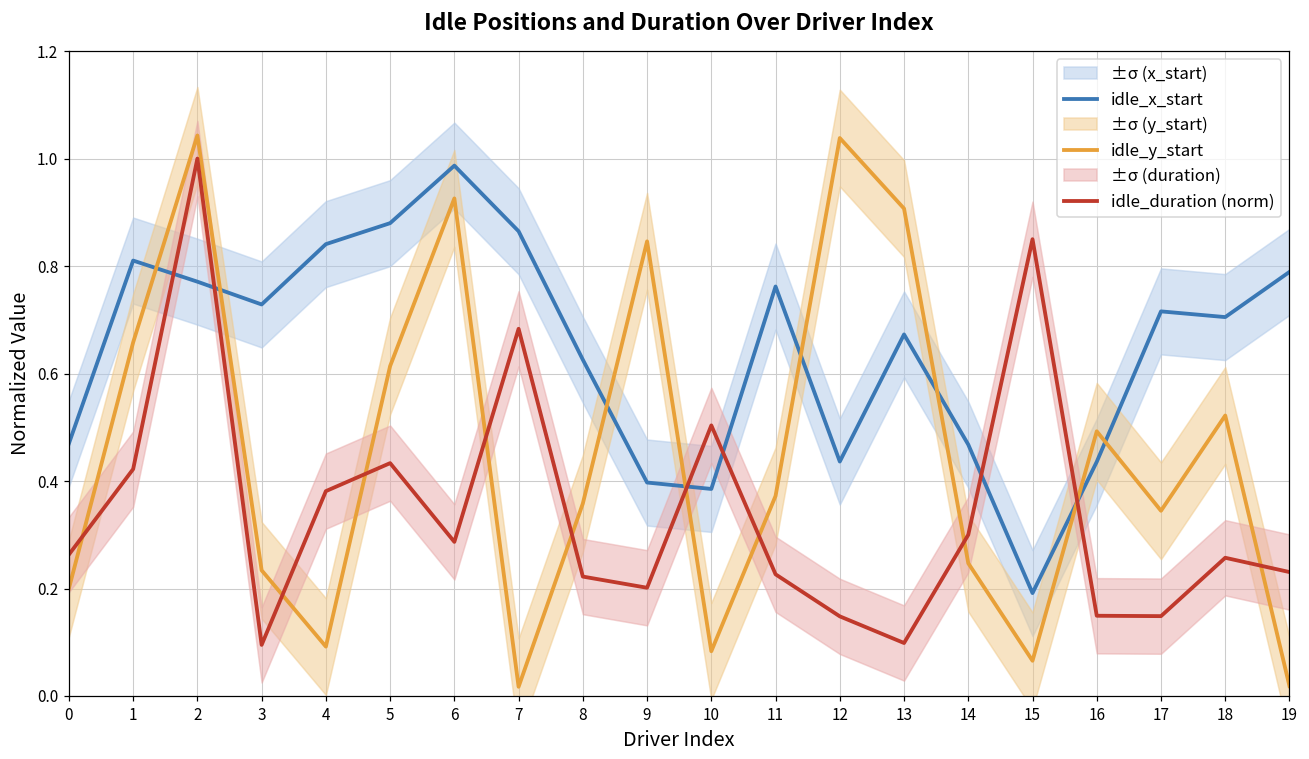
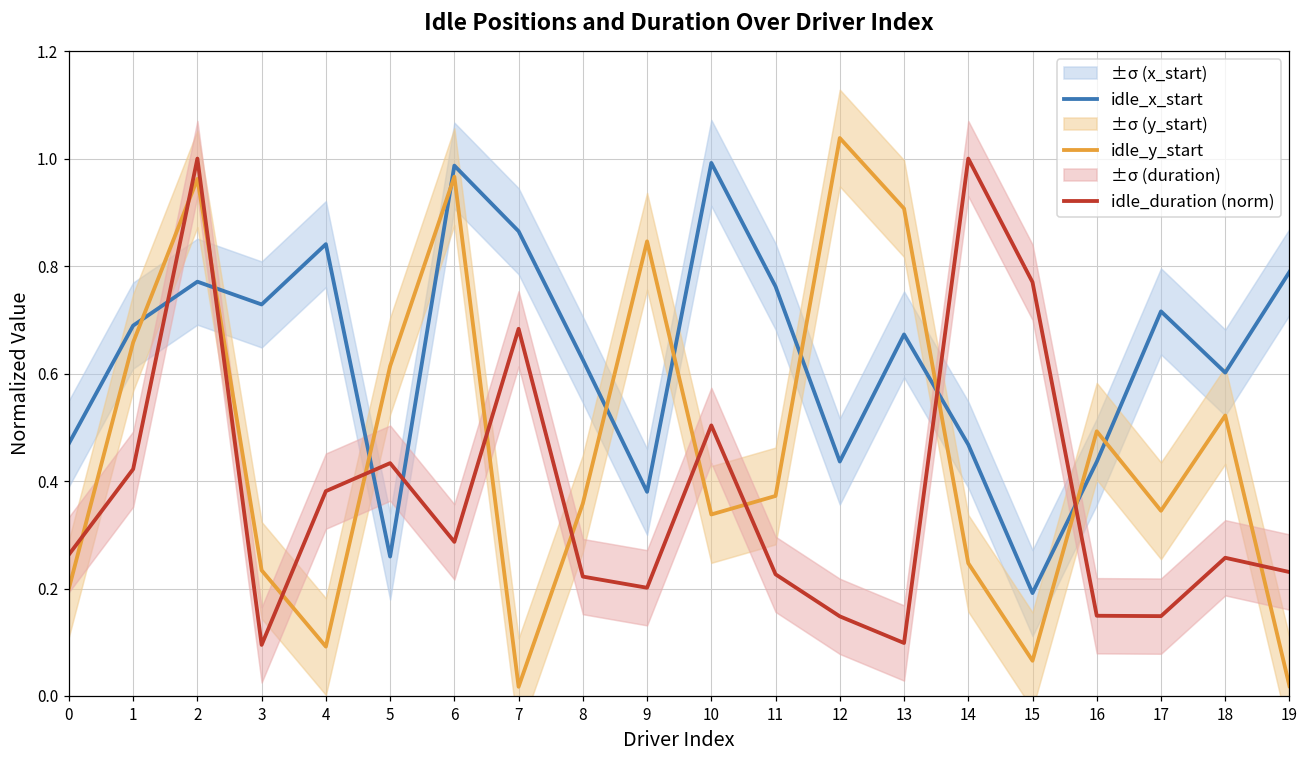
idle_x_start, 1: 0.81 -> 0.69
idle_y_start, 2: 1.04 -> 0.96
idle_x_start, 5: 0.88 -> 0.26
idle_y_start, 6: 0.93 -> 0.97
idle_x_start, 9: 0.40 -> 0.38
idle_x_start, 10: 0.39 -> 0.99
idle_y_start, 10: 0.08 -> 0.34
idle_duration (norm), 14: 0.3 -> 1.0
idle_duration (norm), 15: 0.85 -> 0.77
idle_x_start, 18: 0.71 -> 0.60
